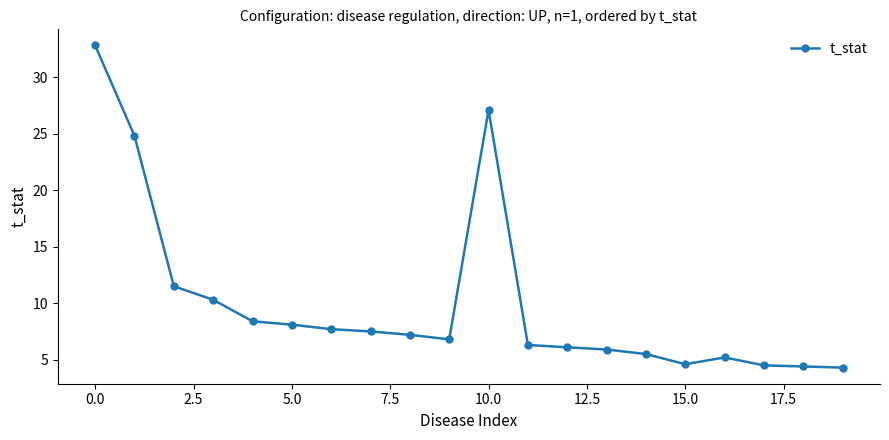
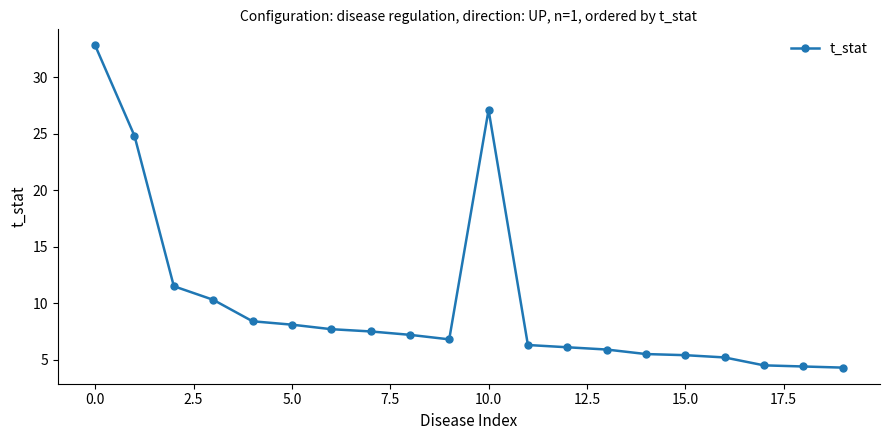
15.0: 4.6 -> 5.4
